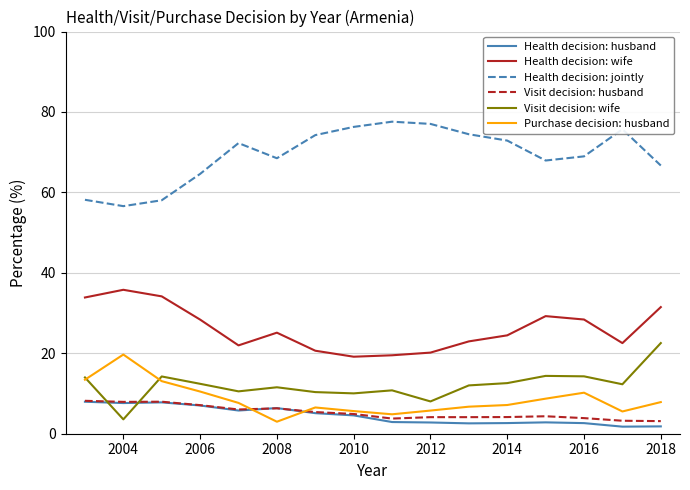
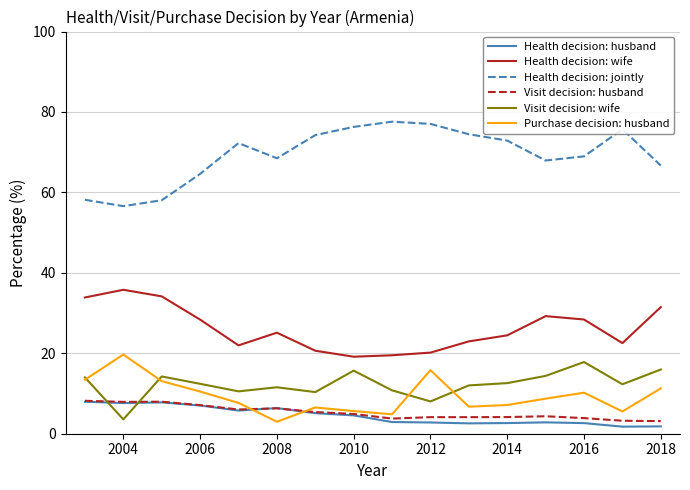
Visit decision: wife, 2010: 10 -> 16
Purchase decision: husband, 2012: 6 -> 16
Visit decision: wife, 2016: 14 -> 18
Visit decision: wife, 2018: 23 -> 16
Purchase decision: husband, 2018: 8 -> 11
